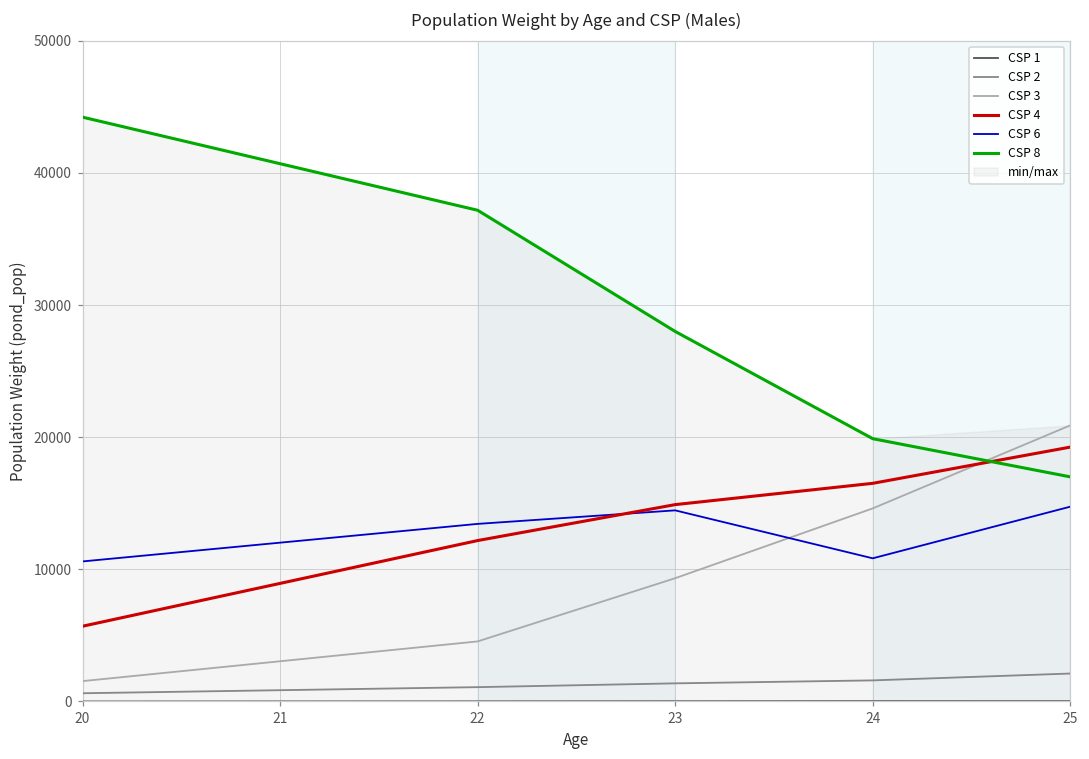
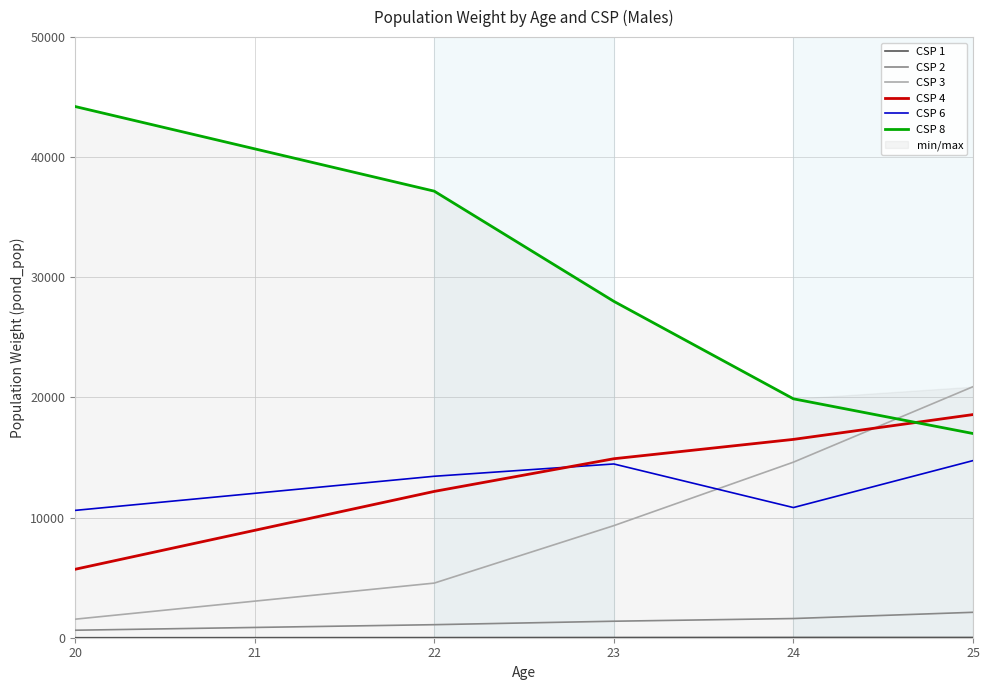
CSP 4, 25: 19300 -> 18600
